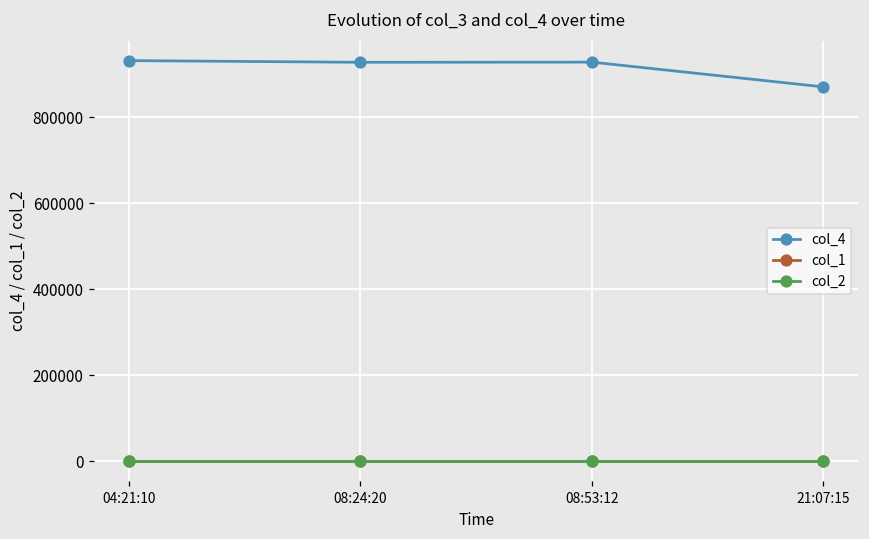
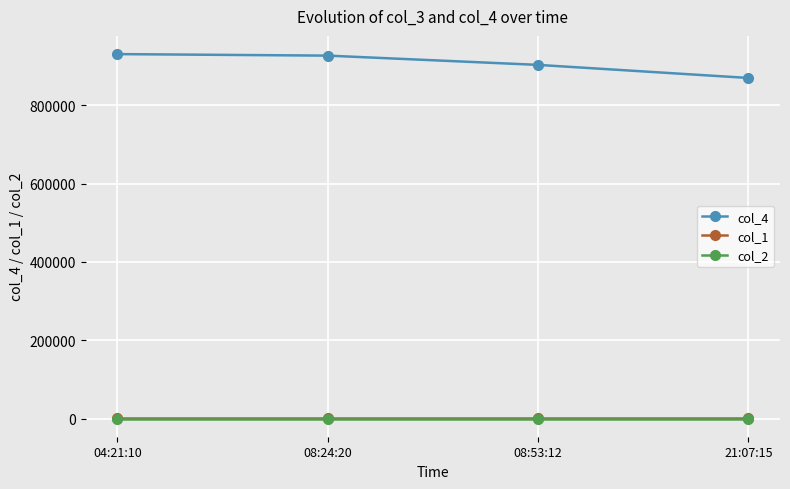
col_4, 08:53:12: 930000 -> 900000
